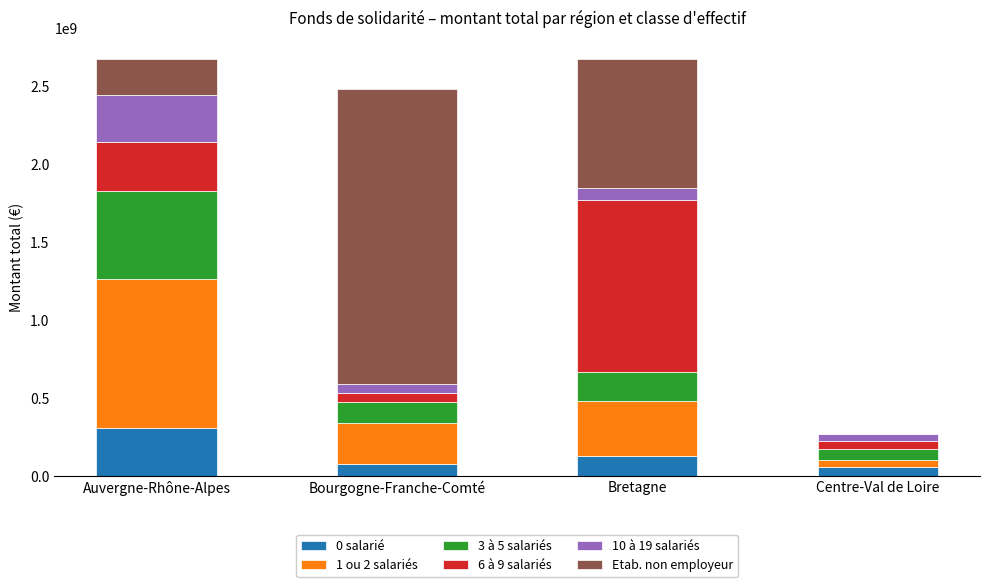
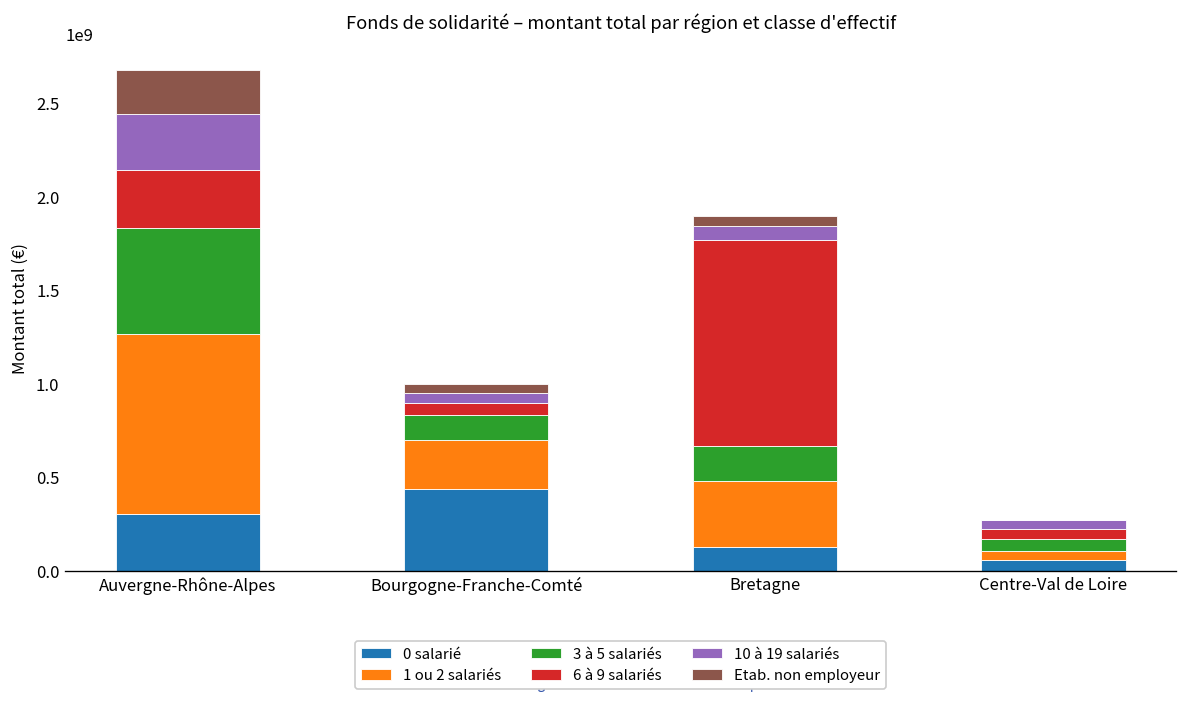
0 salarié, Bourgogne-Franche-Comté: 70000000 -> 440000000
Etab. non employeur, Bourgogne-Franche-Comté: 1890000000 -> 50000000
Etab. non employeur, Bretagne: 830000000 -> 50000000
